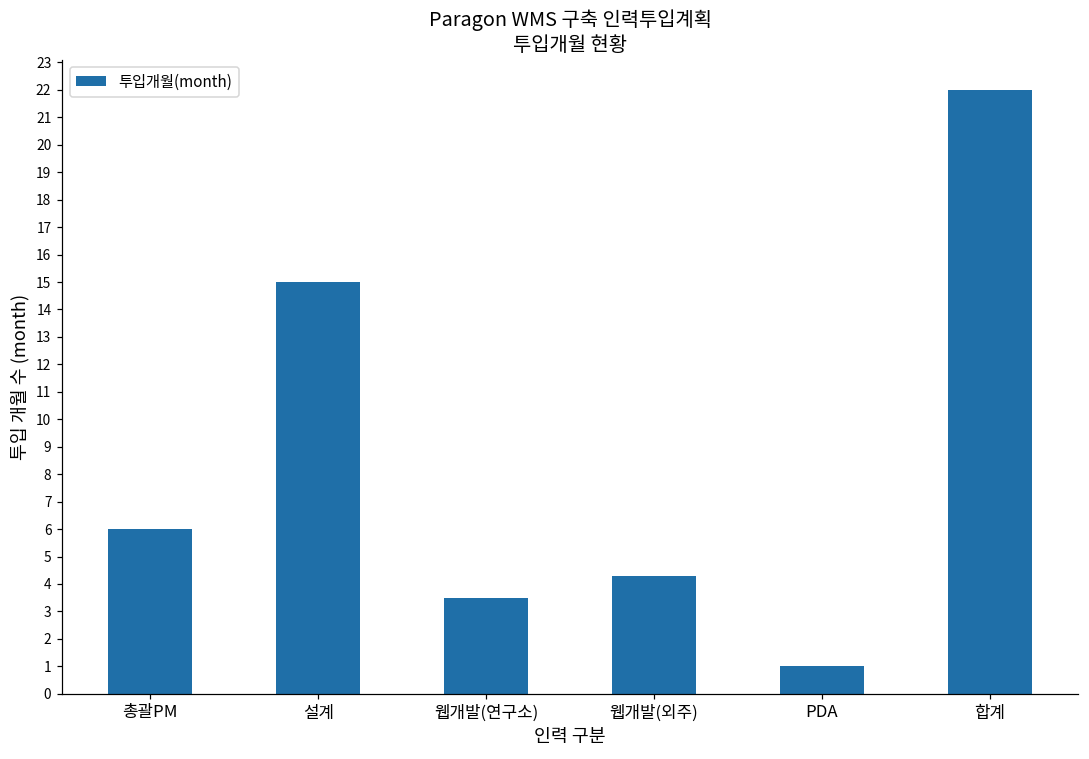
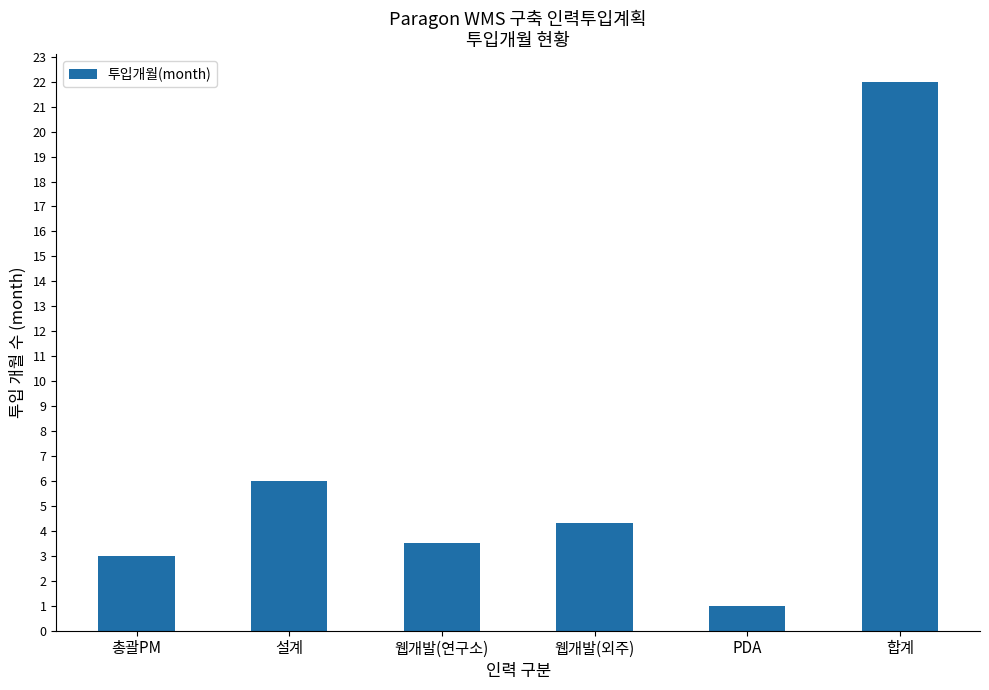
총괄PM: 6 -> 3
설계: 15 -> 6
